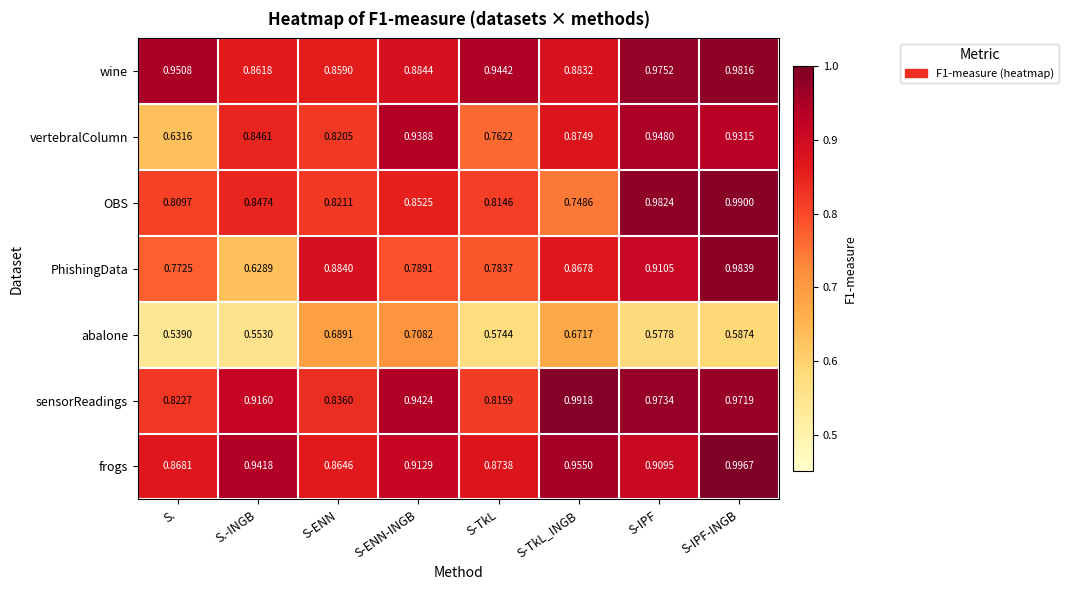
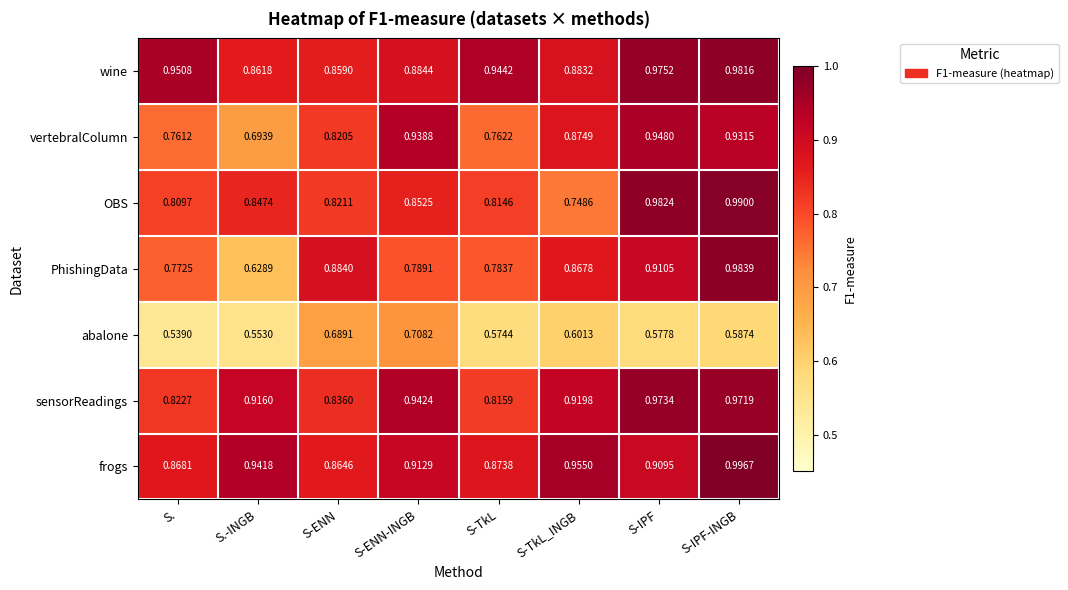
vertebralColumn, S.: 0.6316 -> 0.7612
vertebralColumn, S.-INGB: 0.8461 -> 0.6939
abalone, S-TkL_INGB: 0.6717 -> 0.6013
sensorReadings, S-TkL_INGB: 0.9918 -> 0.9198
